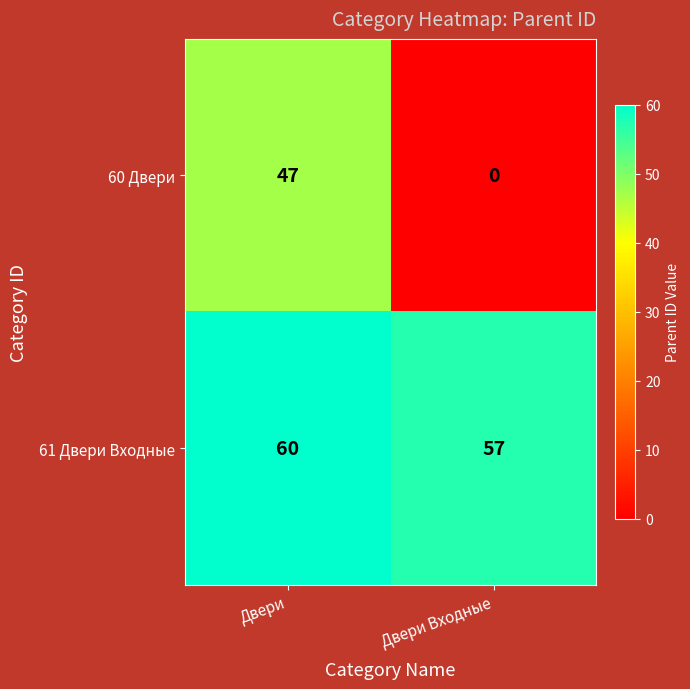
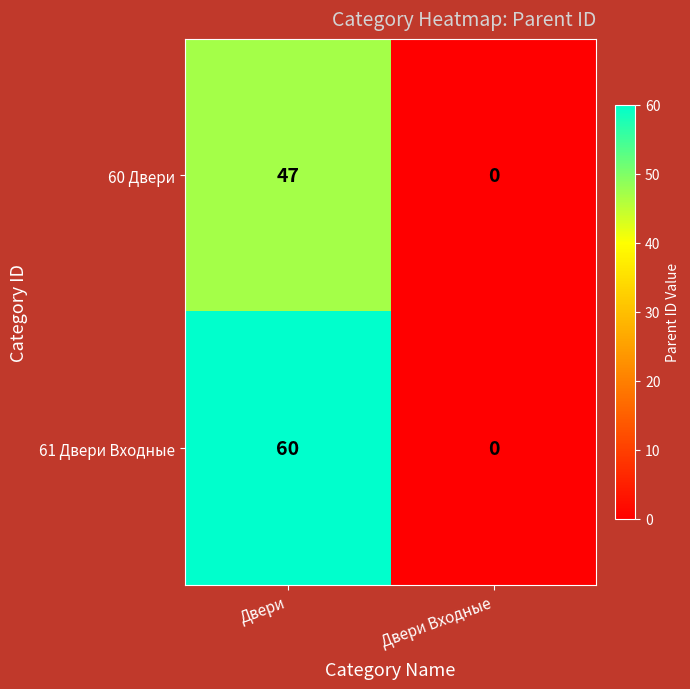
61 Двери Входные, Двери Входные: 57 -> 0
